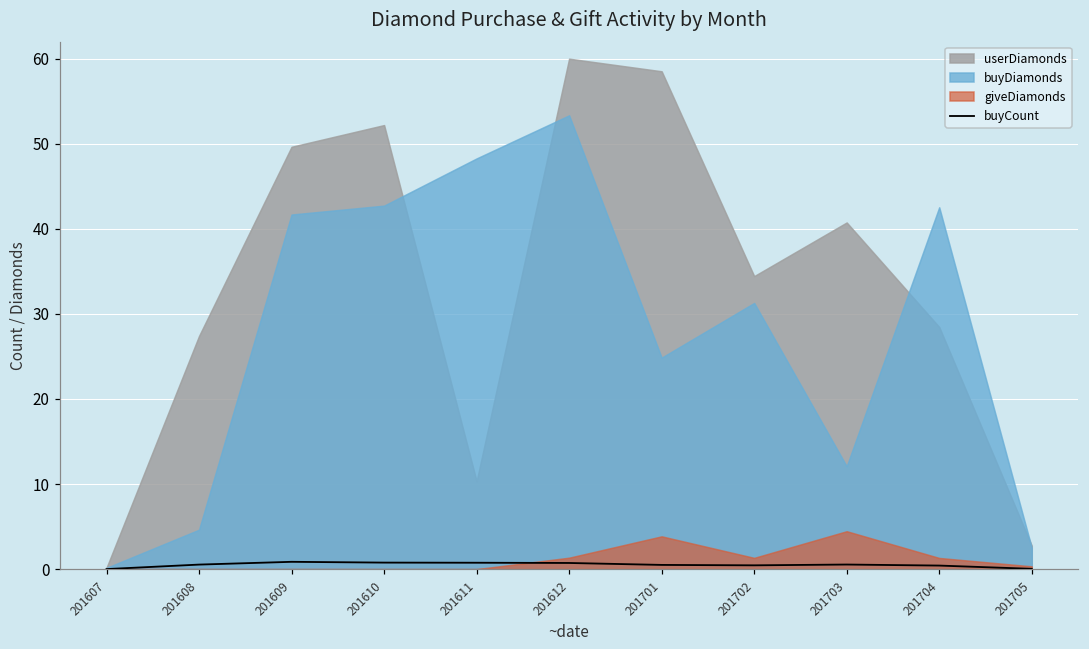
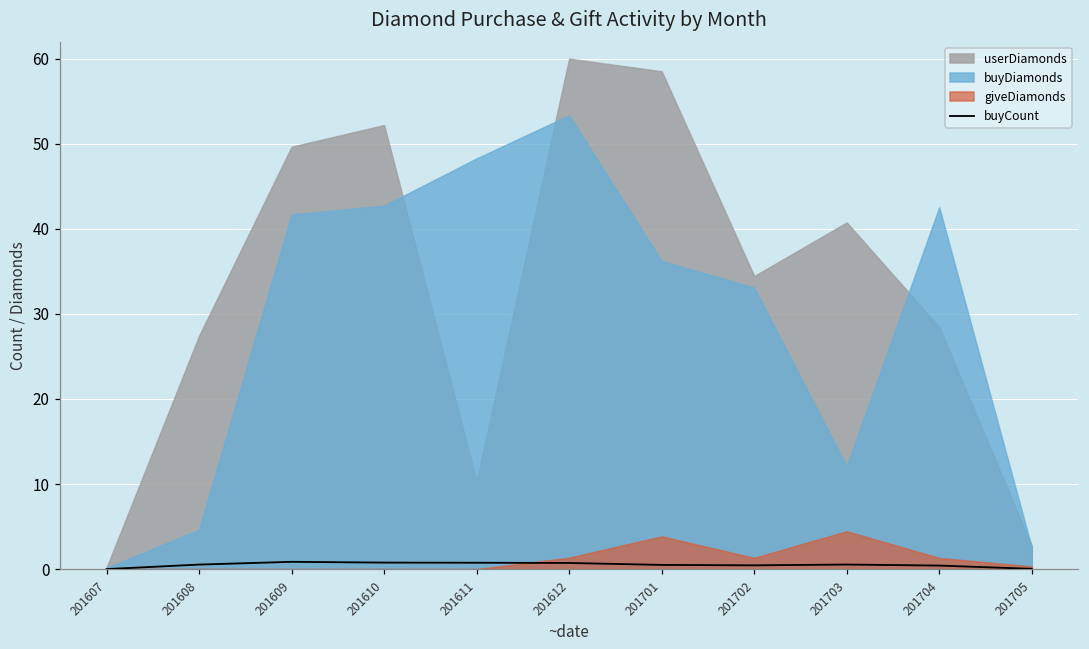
buyDiamonds, 201701: 25 -> 36
buyDiamonds, 201702: 31 -> 33
